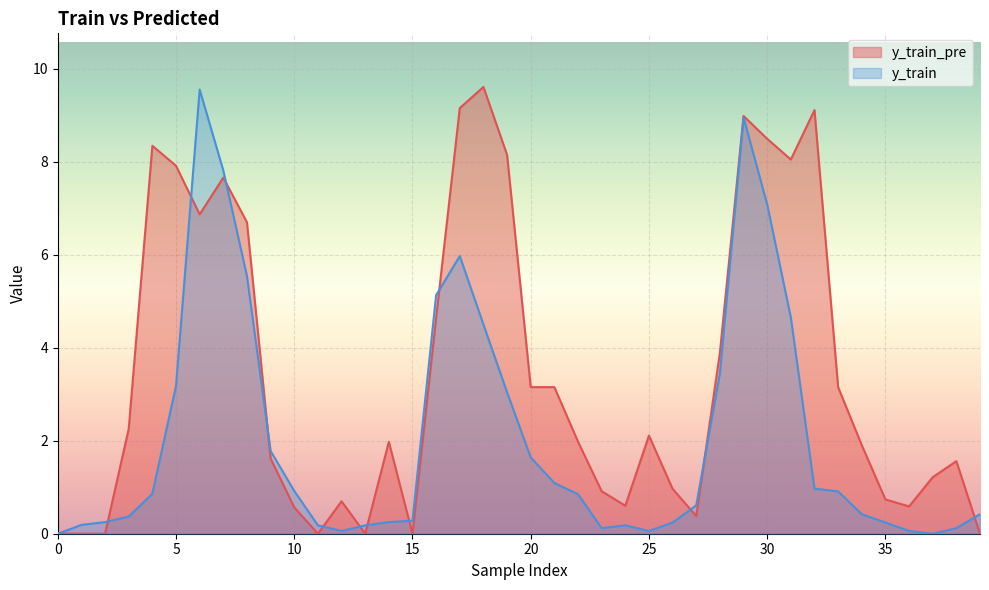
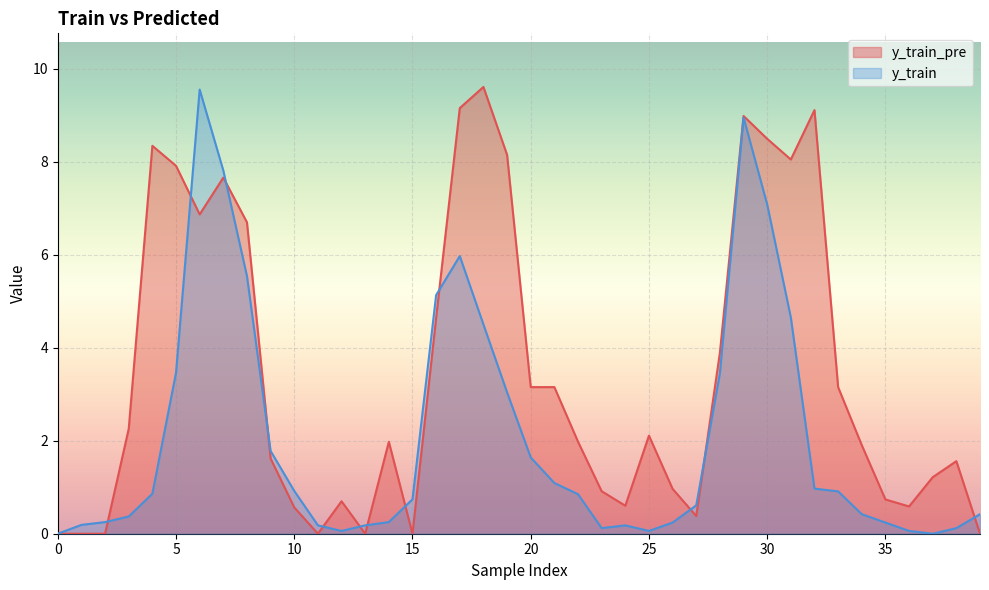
y_train, 5: 3.2 -> 3.5
y_train, 15: 0.3 -> 0.7
